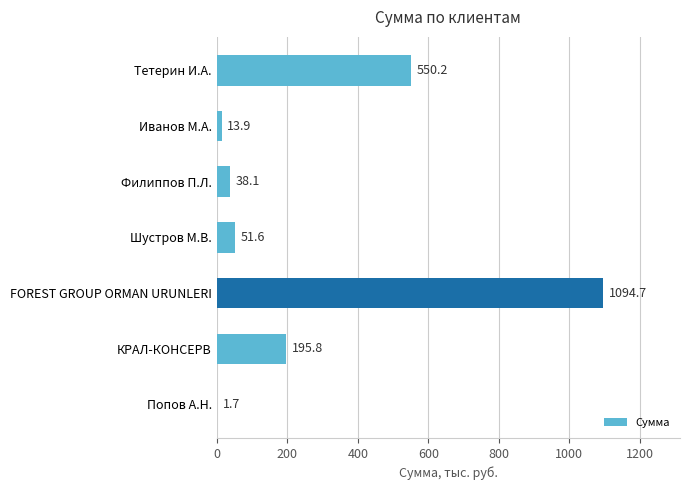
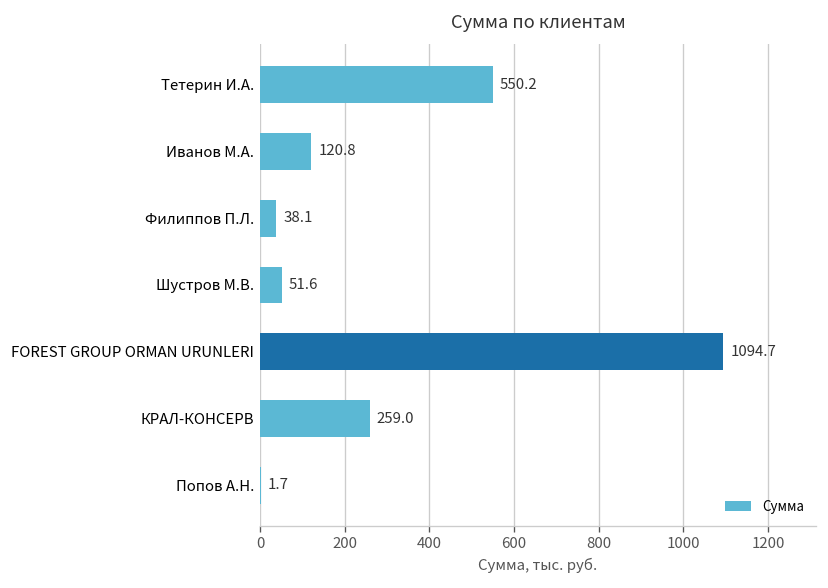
Иванов М.А.: 13.9 -> 120.8
КРАЛ-КОНСЕРВ: 195.8 -> 259.0
